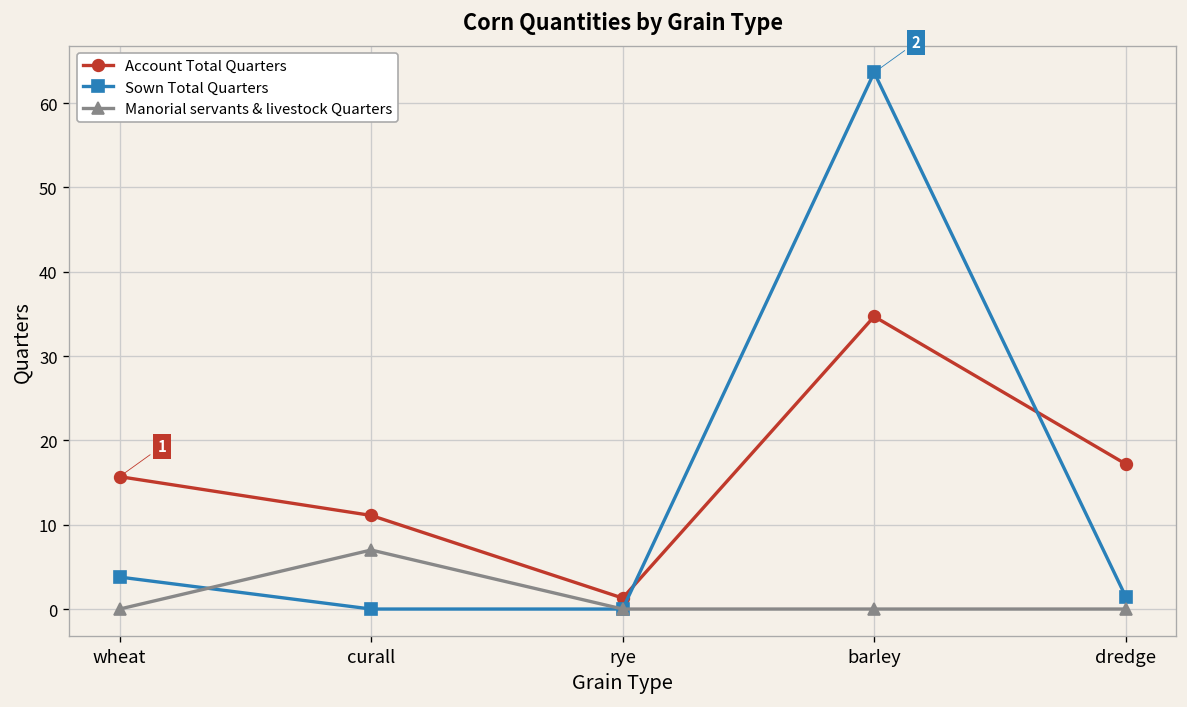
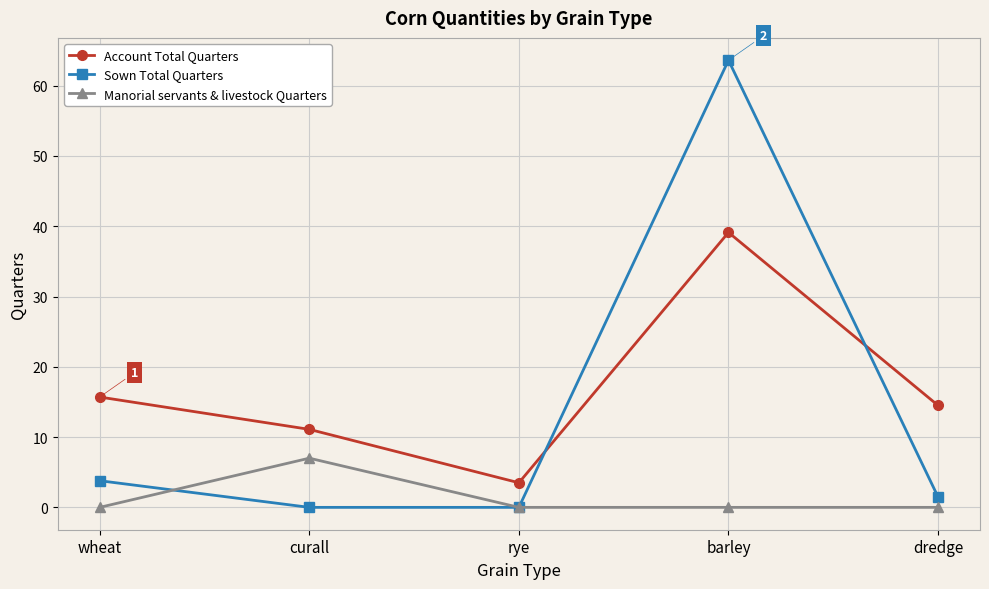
Account Total Quarters, rye: 1 -> 4
Account Total Quarters, barley: 35 -> 39
Account Total Quarters, dredge: 17 -> 15
